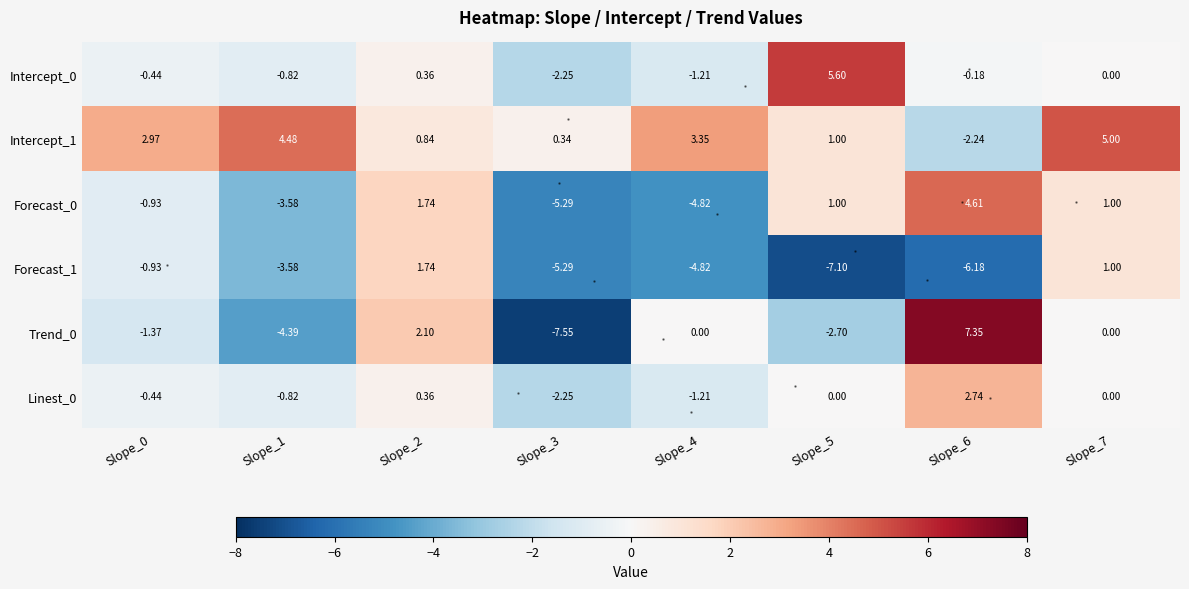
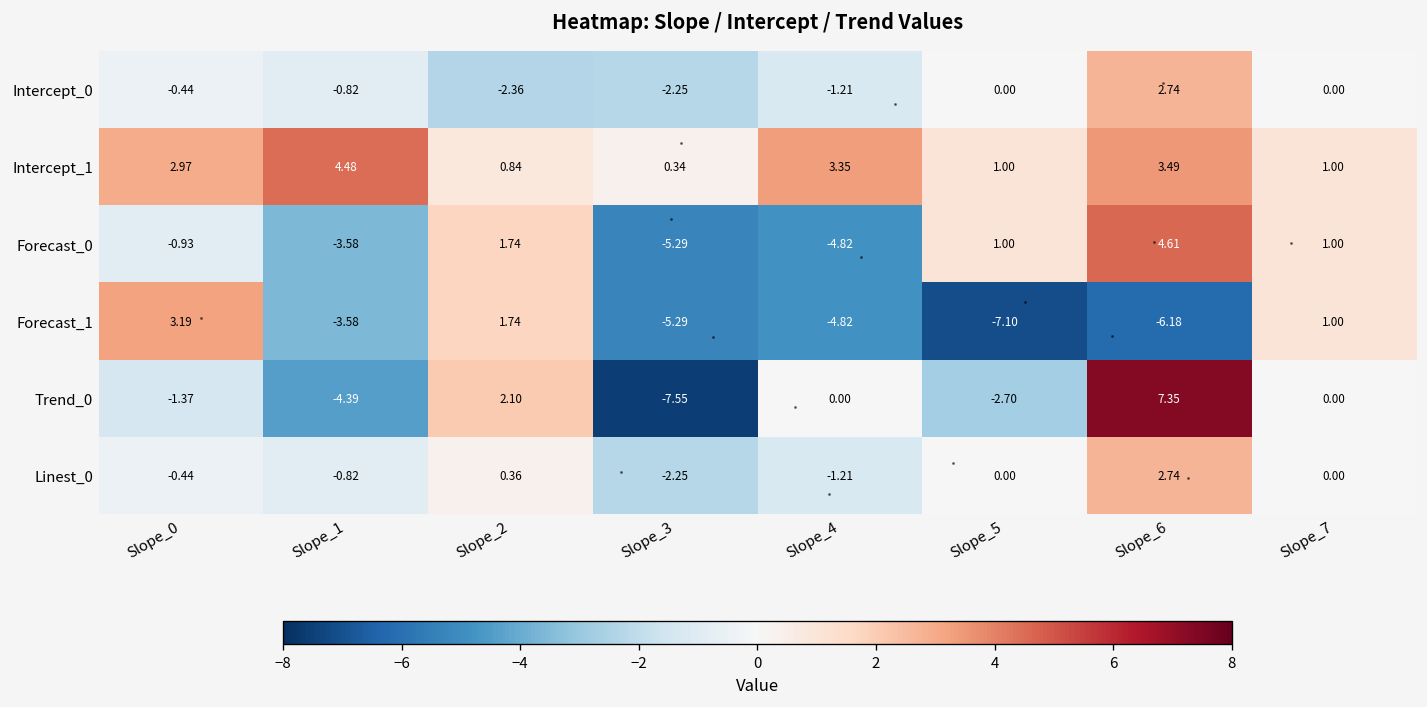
Intercept_0, Slope_2: 0.36 -> -2.36
Intercept_0, Slope_5: 5.60 -> 0.00
Intercept_0, Slope_6: -0.18 -> 2.74
Intercept_1, Slope_6: -2.24 -> 3.49
Intercept_1, Slope_7: 5.00 -> 1.00
Forecast_1, Slope_0: -0.93 -> 3.19
